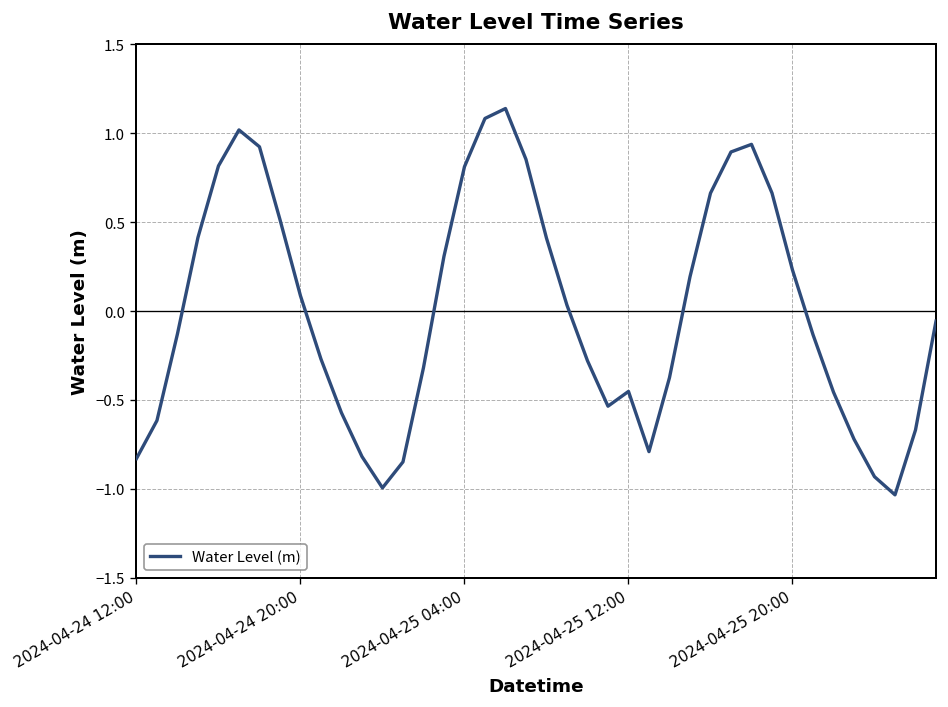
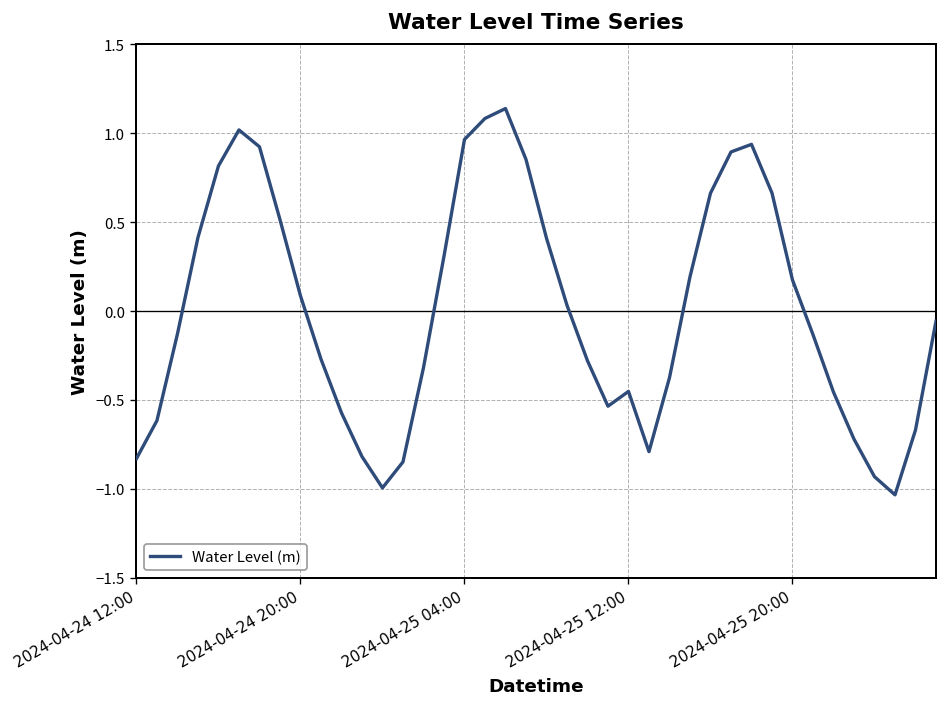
2024-04-25 04:00: 0.81 -> 0.97
2024-04-25 20:00: 0.23 -> 0.17
